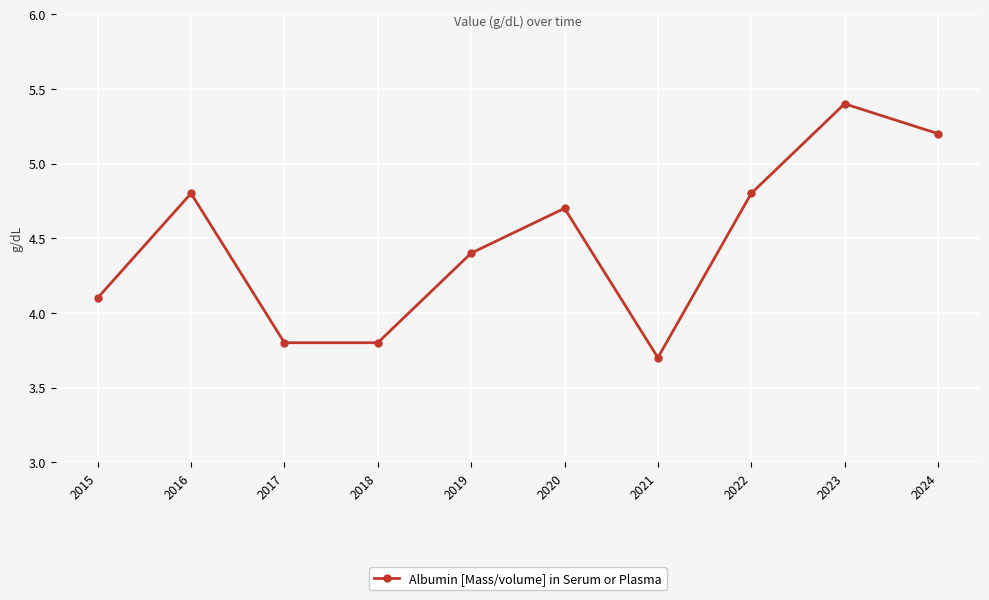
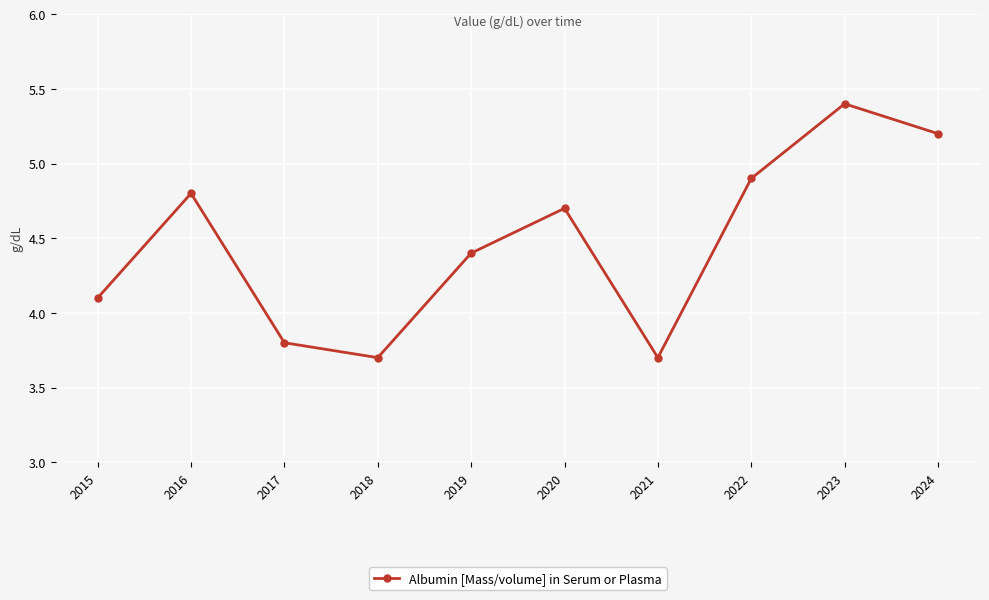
2018: 3.8 -> 3.7
2022: 4.8 -> 4.9
